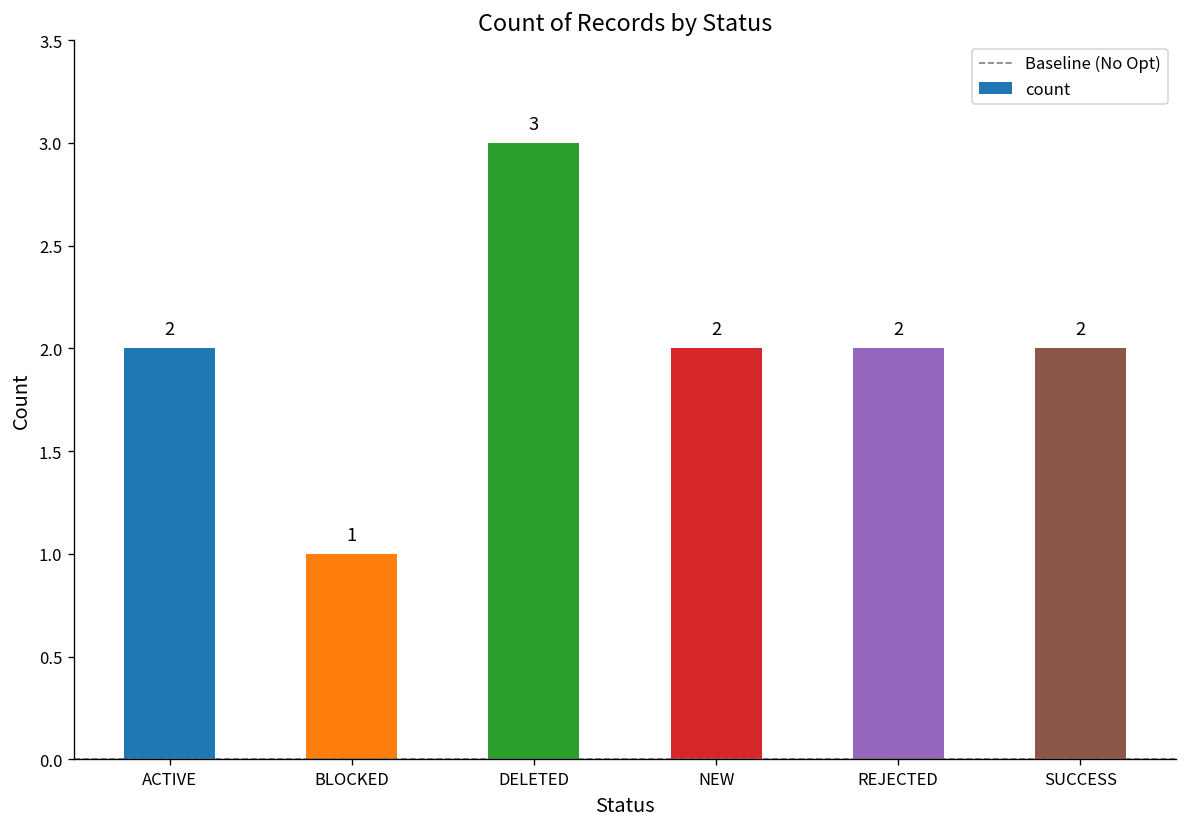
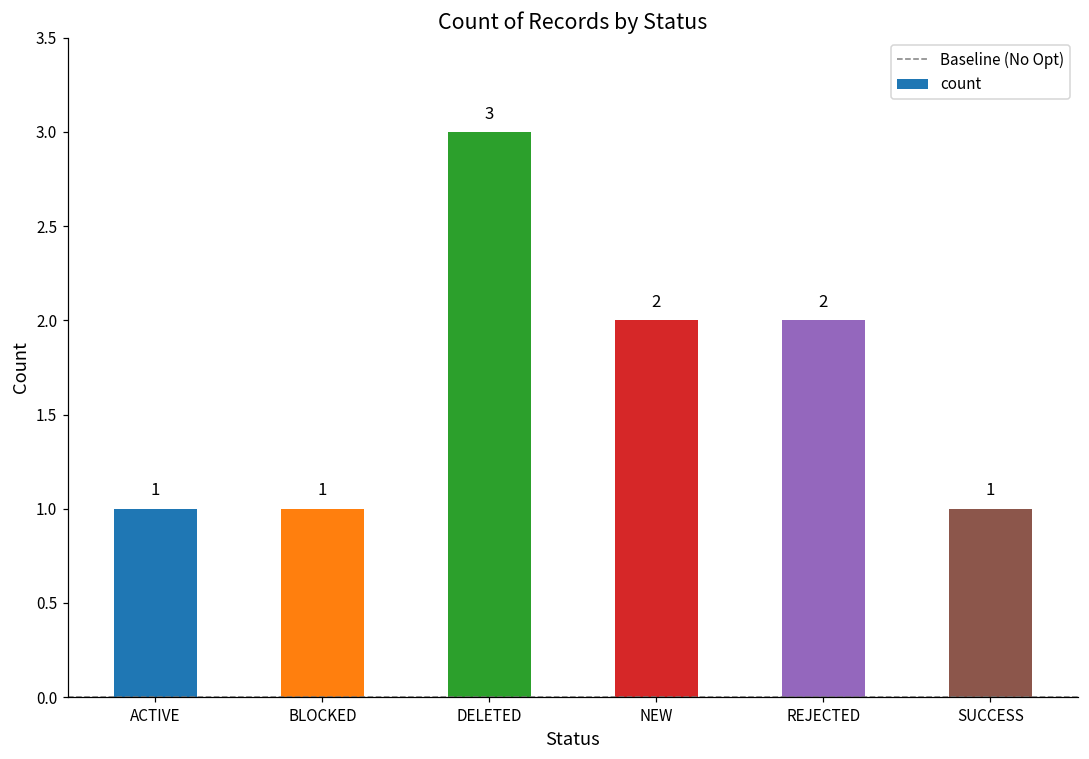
ACTIVE: 2 -> 1
SUCCESS: 2 -> 1
